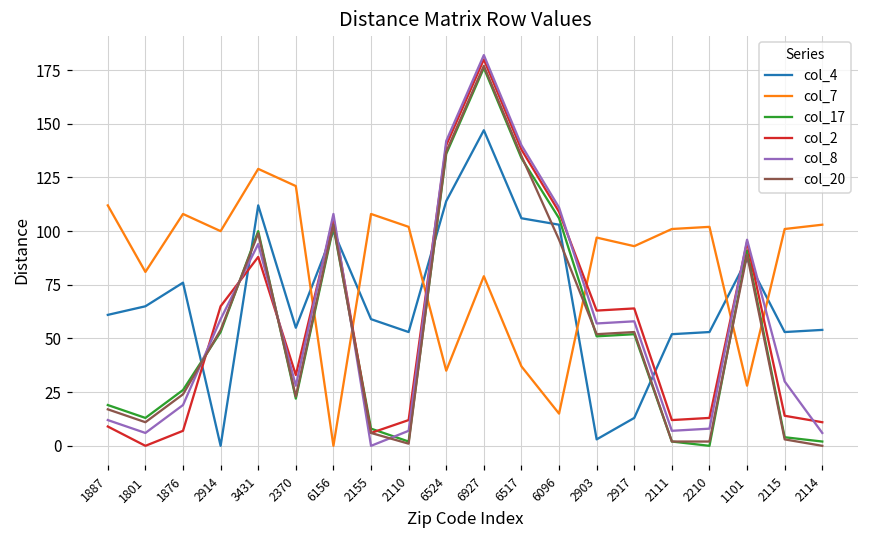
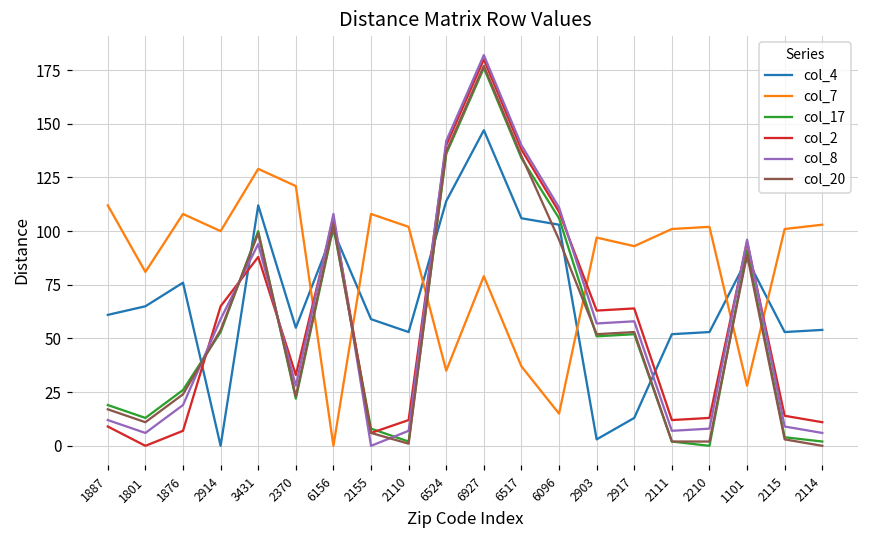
col_8, 2115: 30 -> 9
